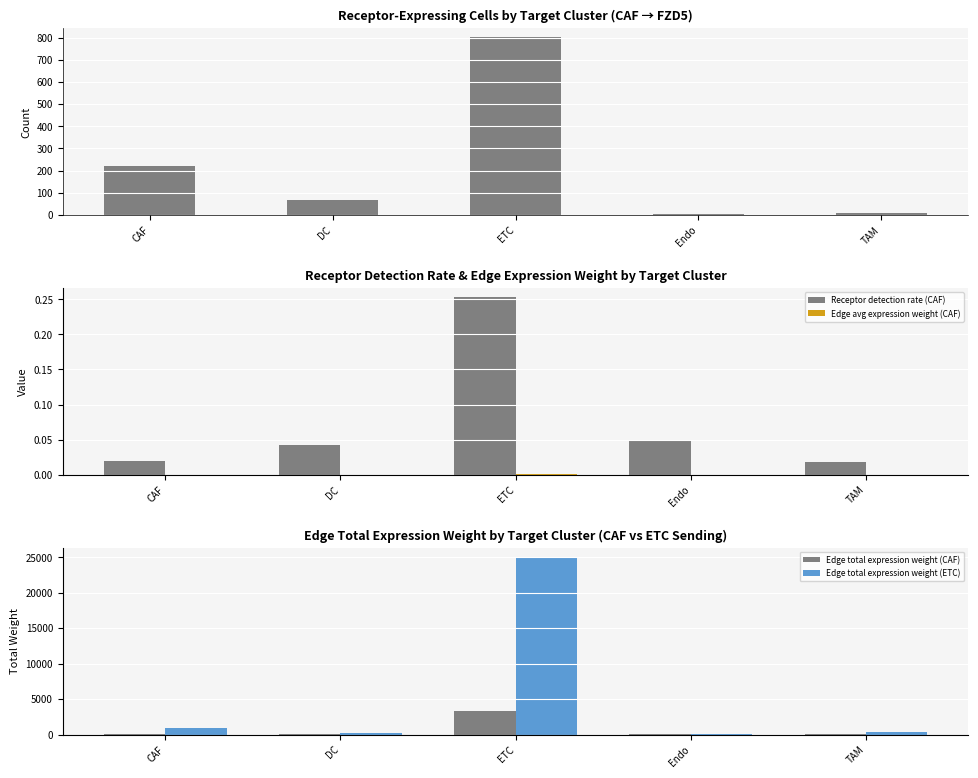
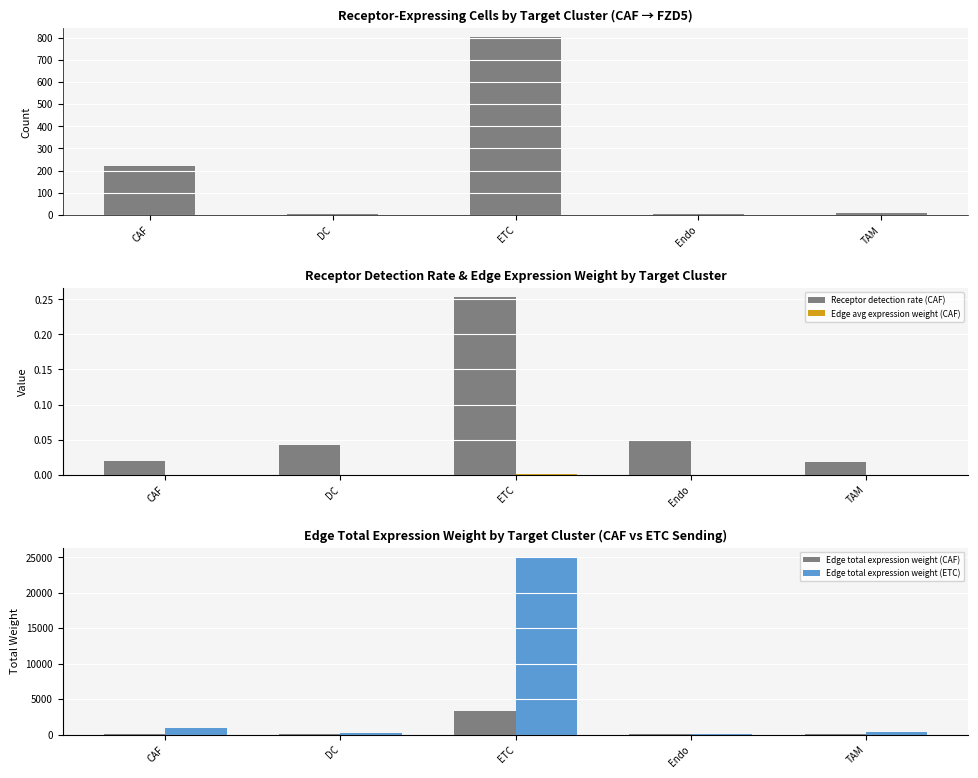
Receptor-Expressing Cells by Target Cluster (CAF → FZD5), DC: 70 -> 10
